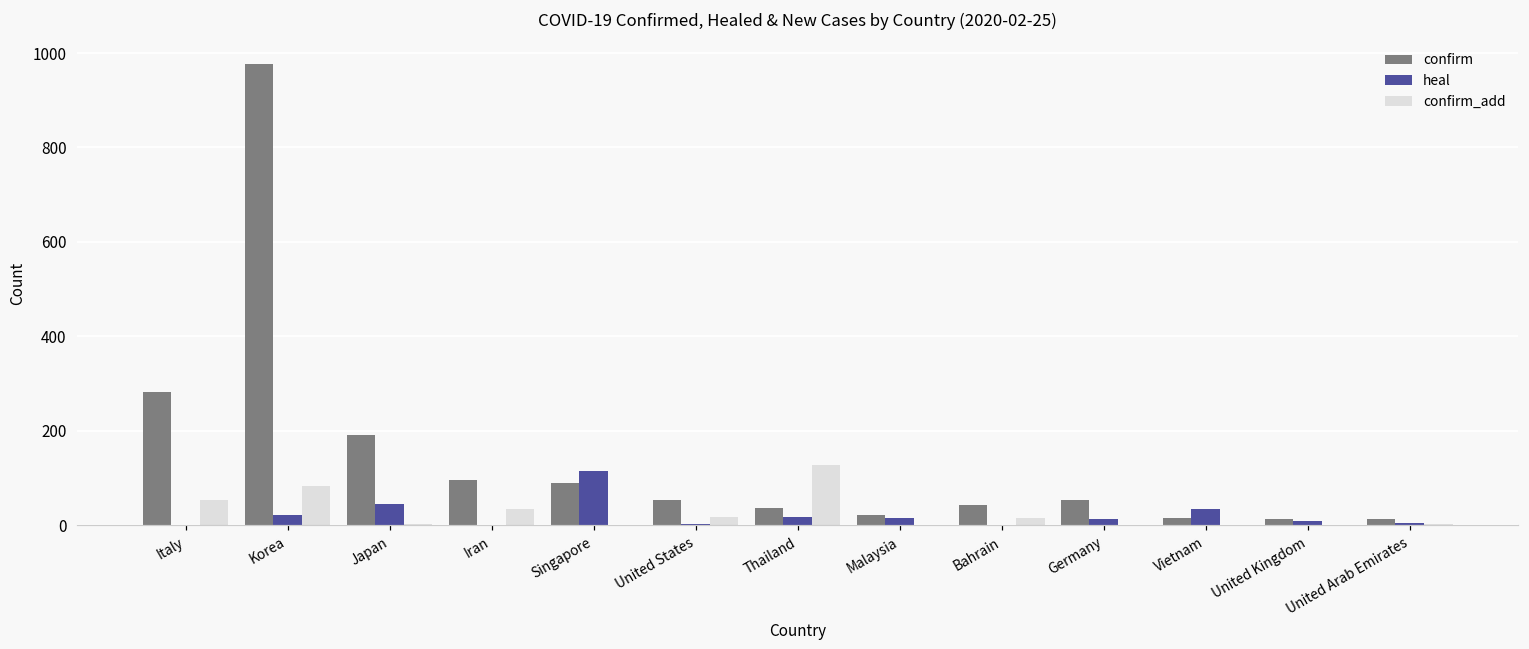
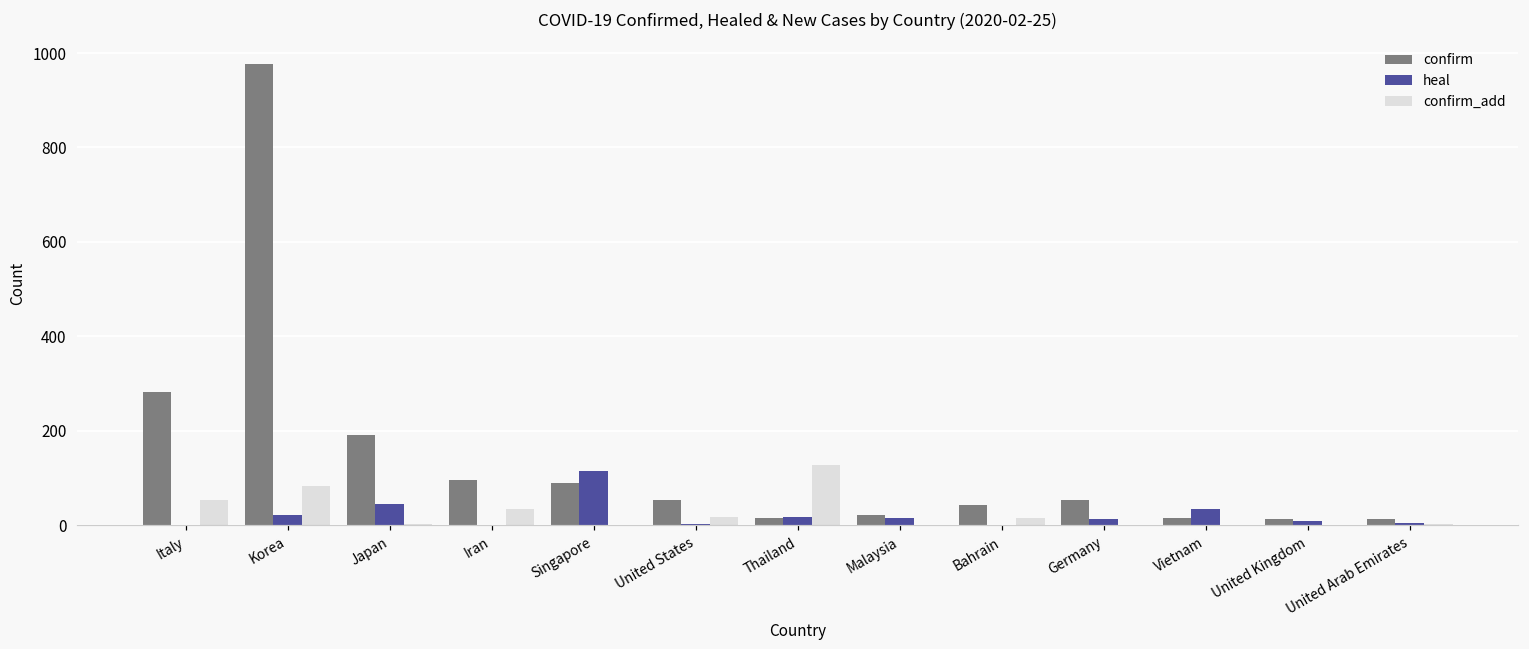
confirm, Thailand: 40 -> 20
